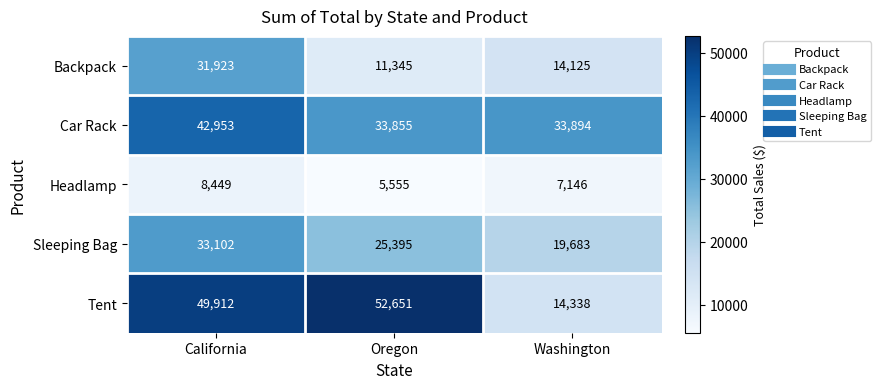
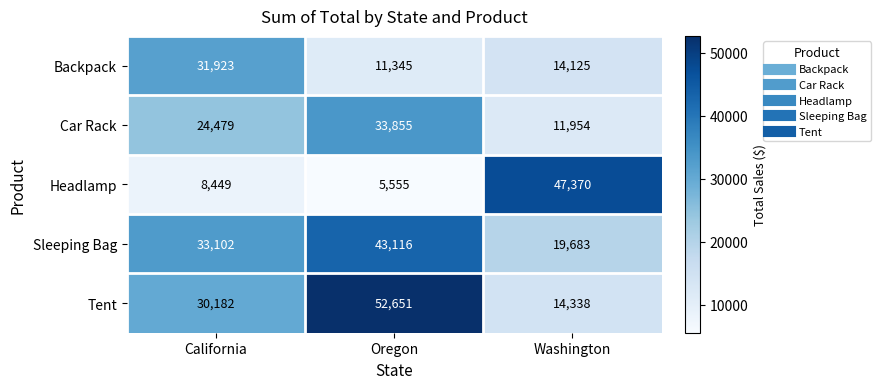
Car Rack, California: 42,953 -> 24,479
Car Rack, Washington: 33,894 -> 11,954
Headlamp, Washington: 7,146 -> 47,370
Sleeping Bag, Oregon: 25,395 -> 43,116
Tent, California: 49,912 -> 30,182
